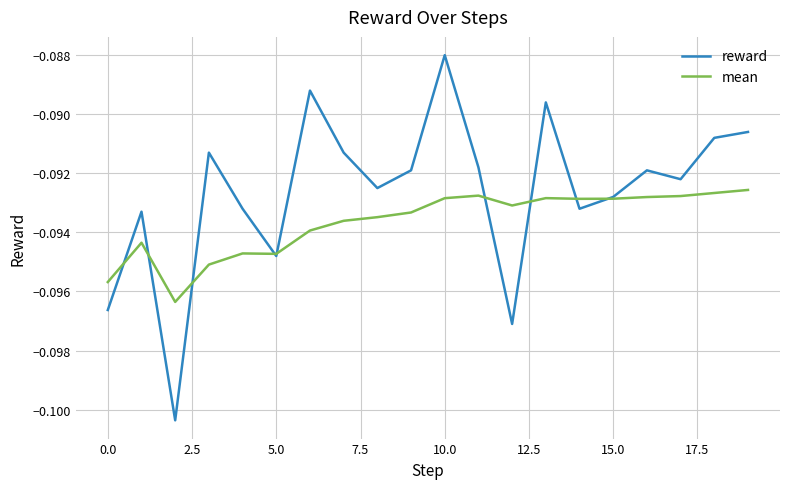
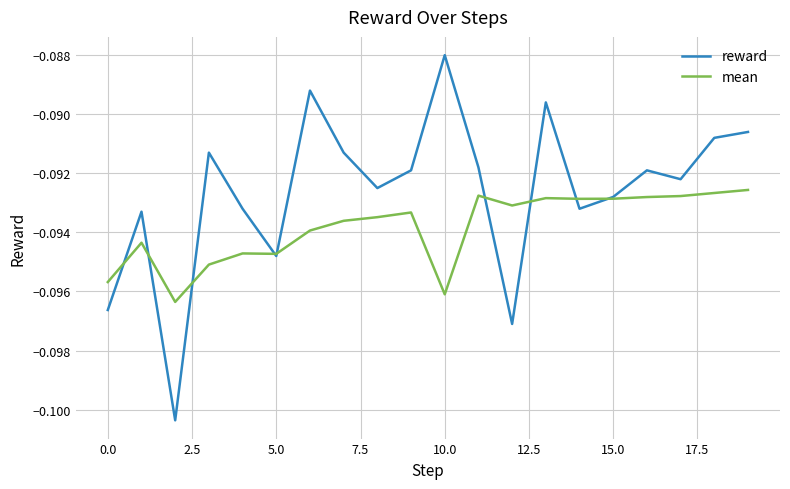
mean, 10.0: -0.0928 -> -0.0961
